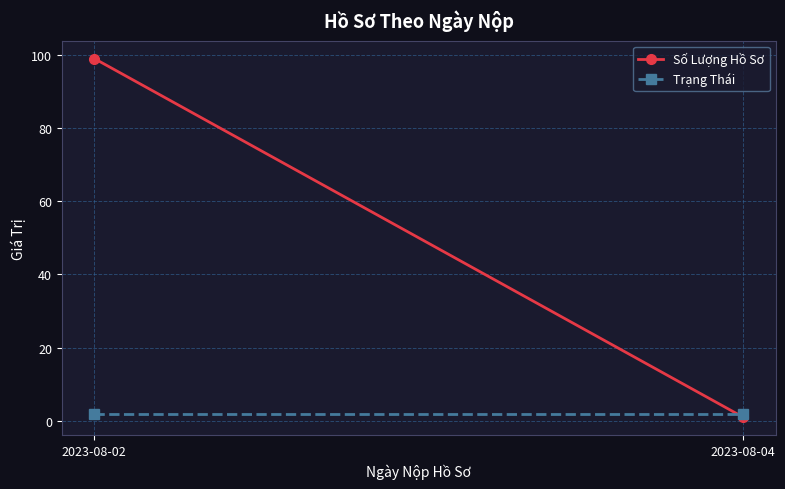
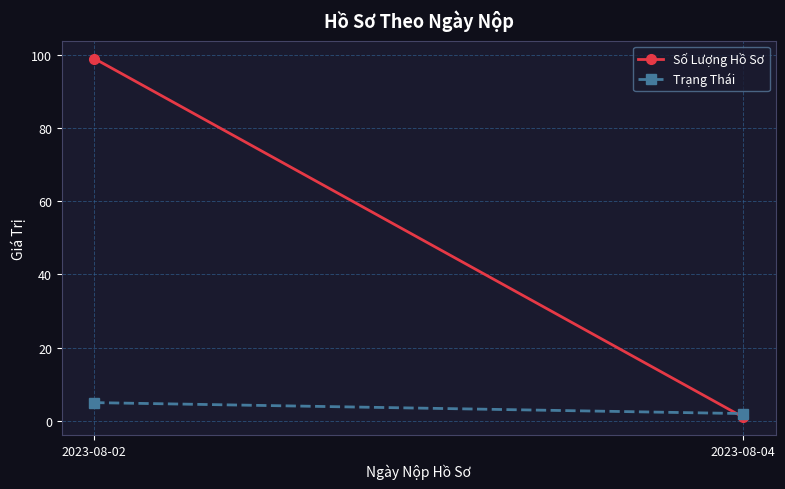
Trạng Thái, 2023-08-02: 2 -> 5
